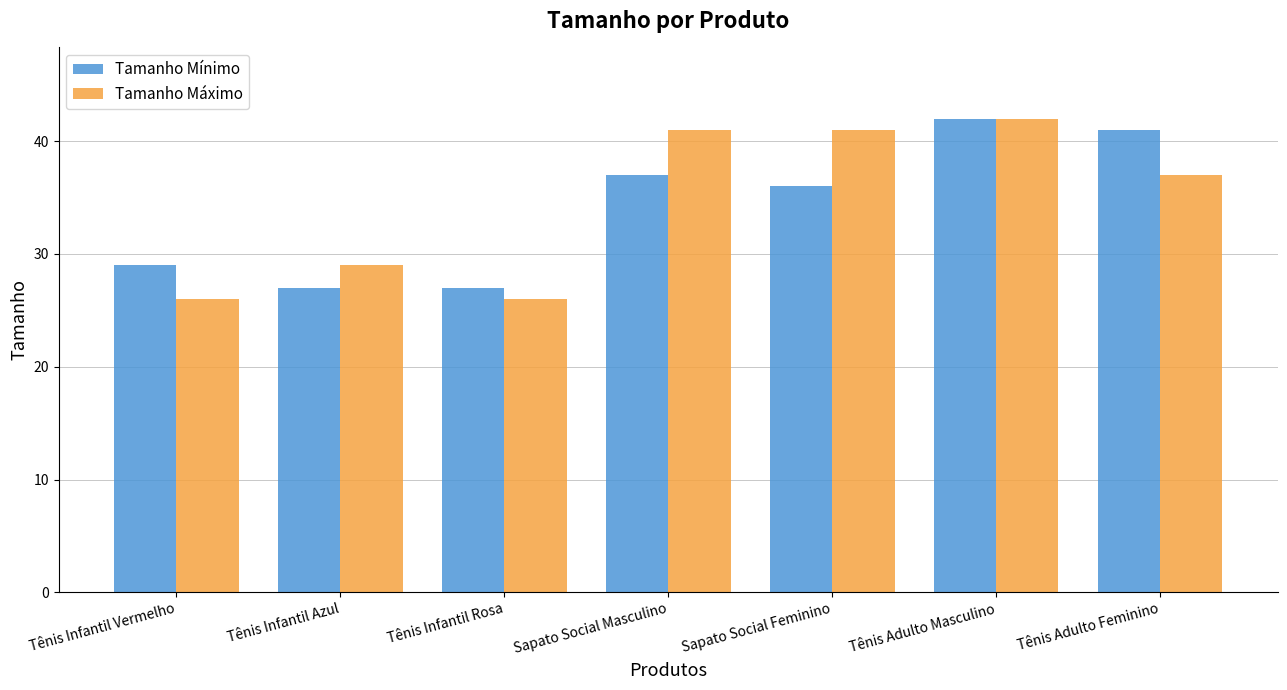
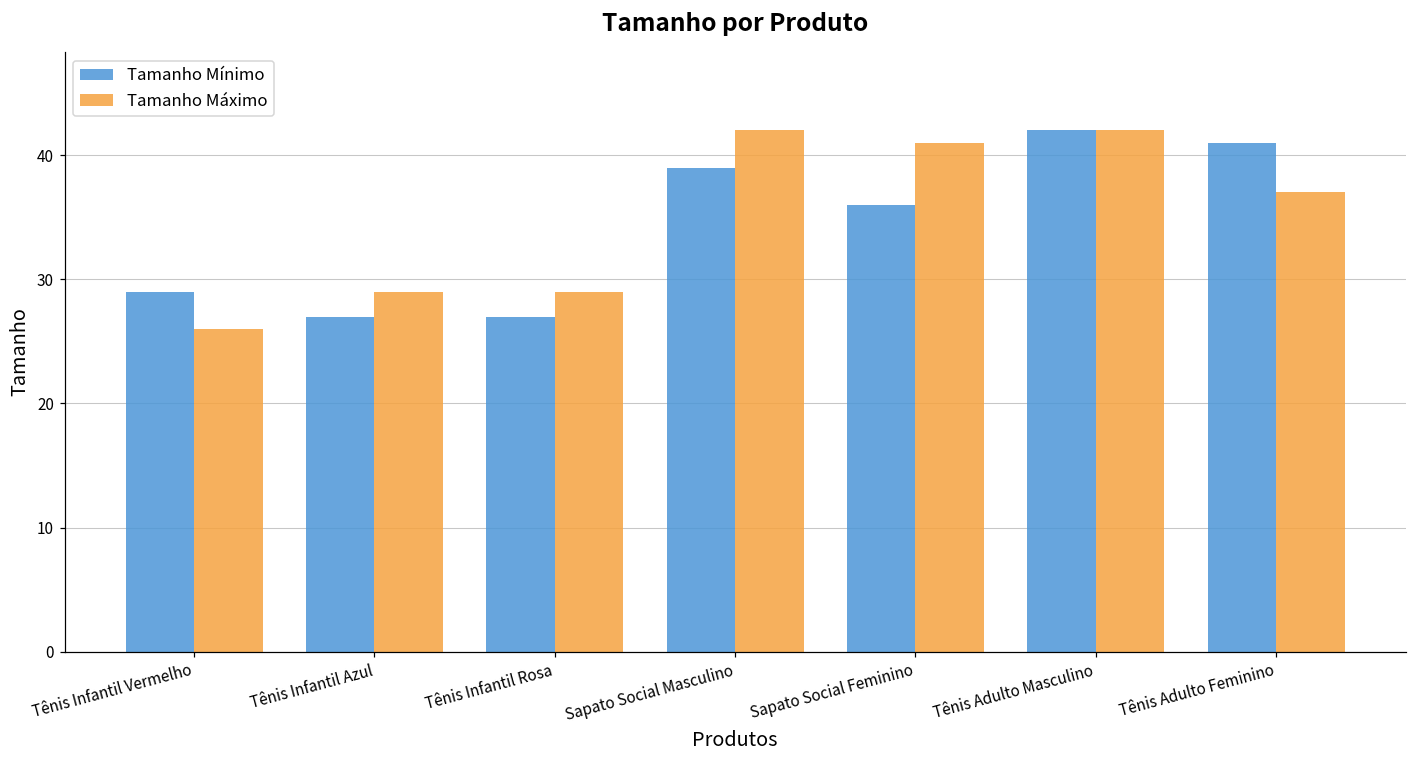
Tamanho Máximo, Tênis Infantil Rosa: 26 -> 29
Tamanho Mínimo, Sapato Social Masculino: 37 -> 39
Tamanho Máximo, Sapato Social Masculino: 41 -> 42
